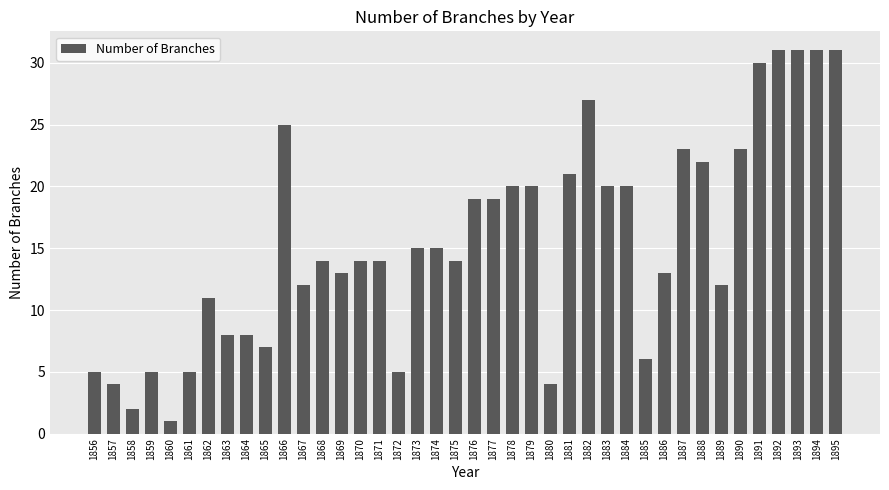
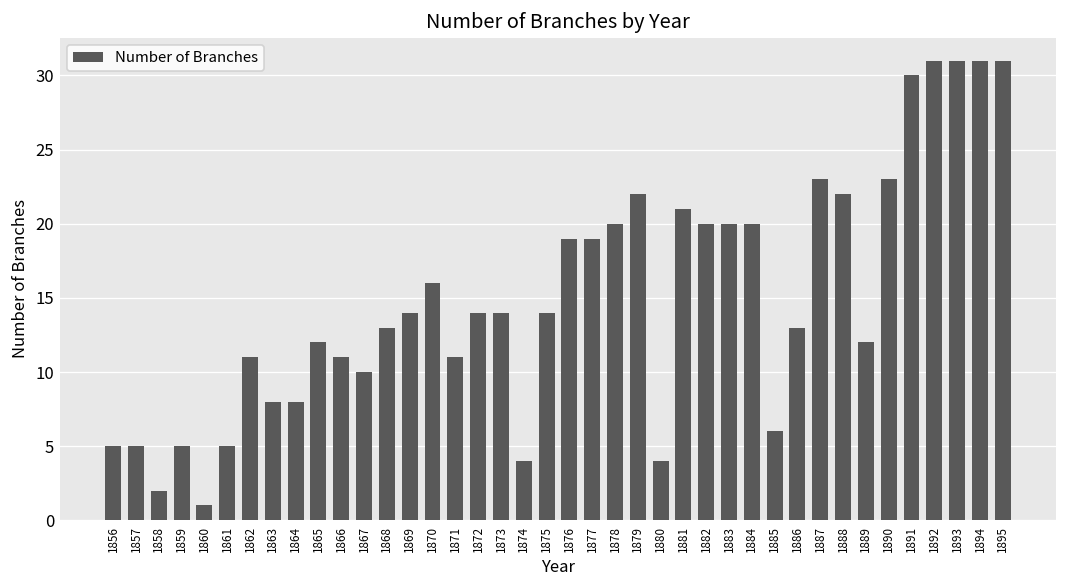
1857: 4 -> 5
1865: 7 -> 12
1866: 25 -> 11
1867: 12 -> 10
1868: 14 -> 13
1869: 13 -> 14
1870: 14 -> 16
1871: 14 -> 11
1872: 5 -> 14
1873: 15 -> 14
1874: 15 -> 4
1879: 20 -> 22
1882: 27 -> 20
